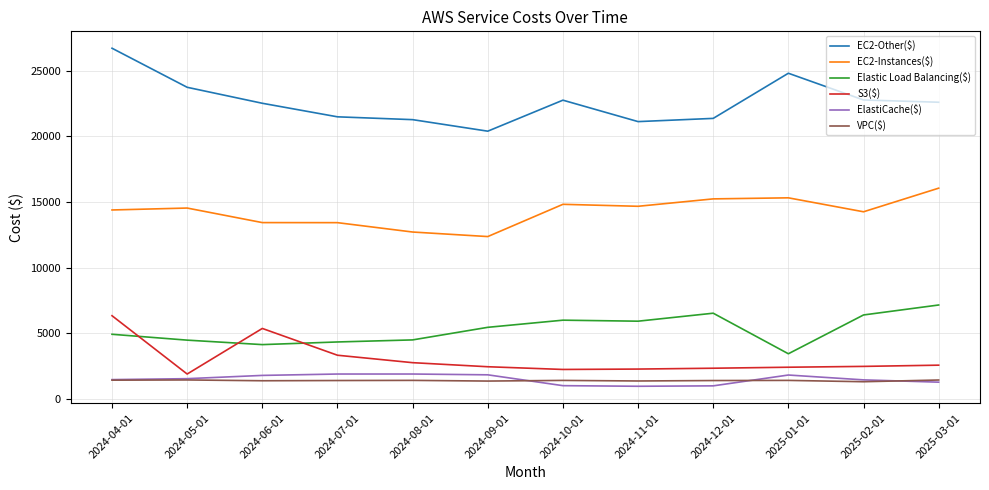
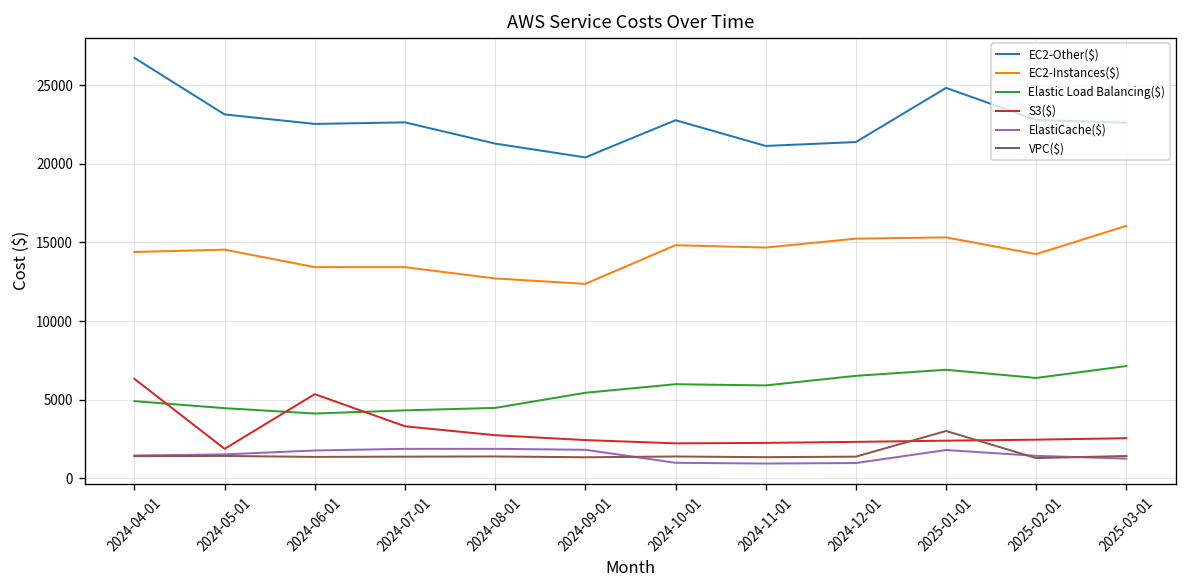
EC2-Other($), 2024-05-01: 23700 -> 23100
EC2-Other($), 2024-07-01: 21500 -> 22600
Elastic Load Balancing($), 2025-01-01: 3400 -> 6900
VPC($), 2025-01-01: 1400 -> 3000
